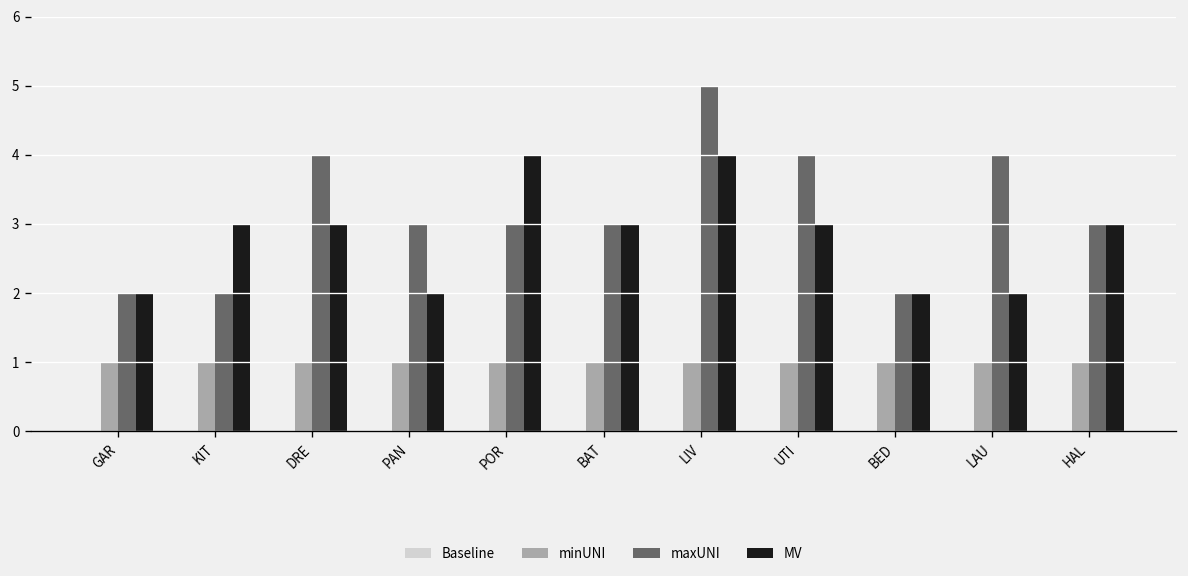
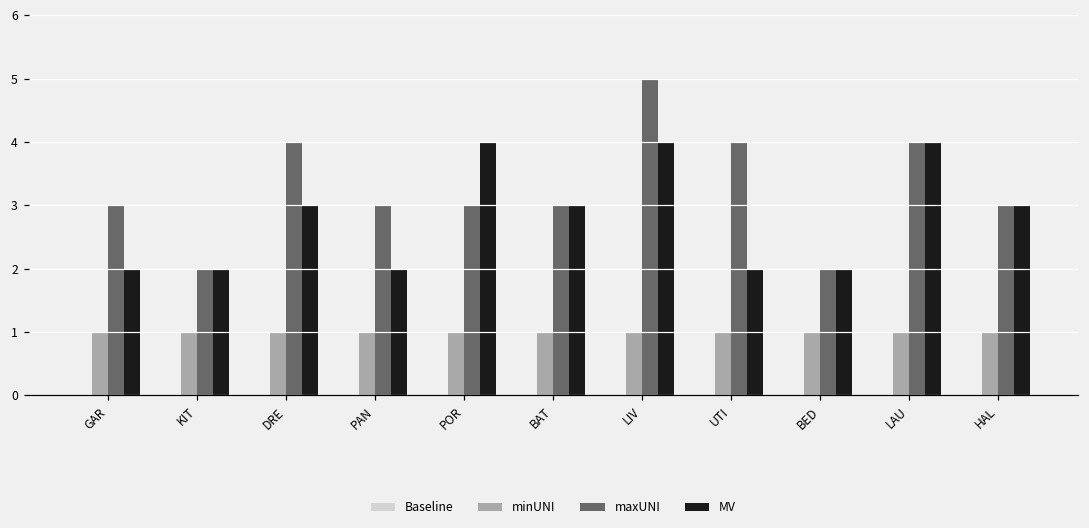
maxUNI, GAR: 2 -> 3
MV, KIT: 3 -> 2
MV, UTI: 3 -> 2
MV, LAU: 2 -> 4
